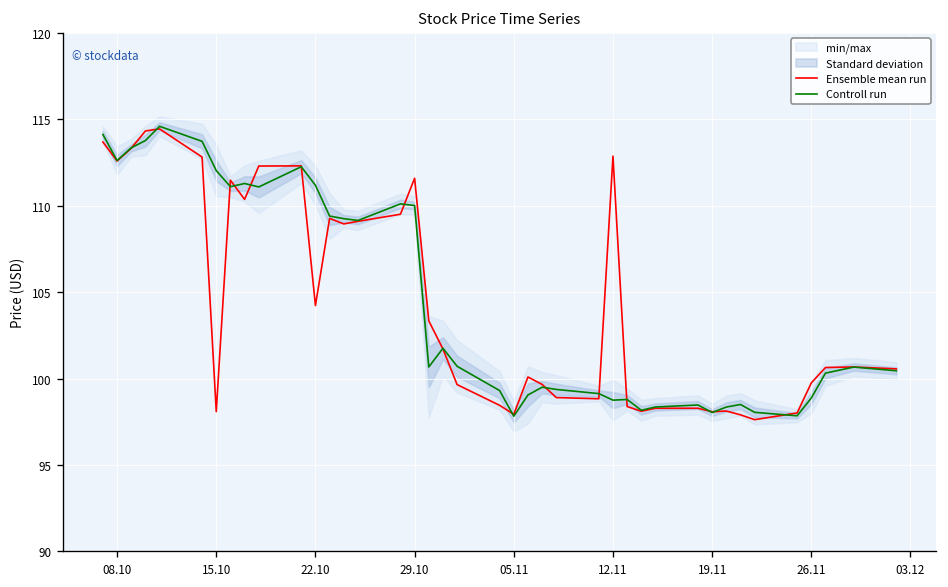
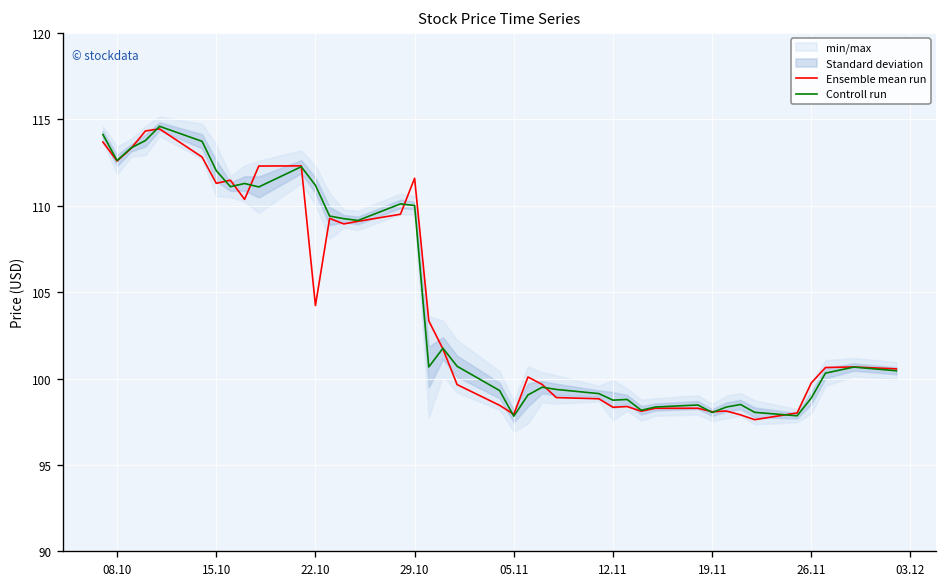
Ensemble mean run, 15.10: 98.1 -> 111.3
Ensemble mean run, 12.11: 112.9 -> 98.3
